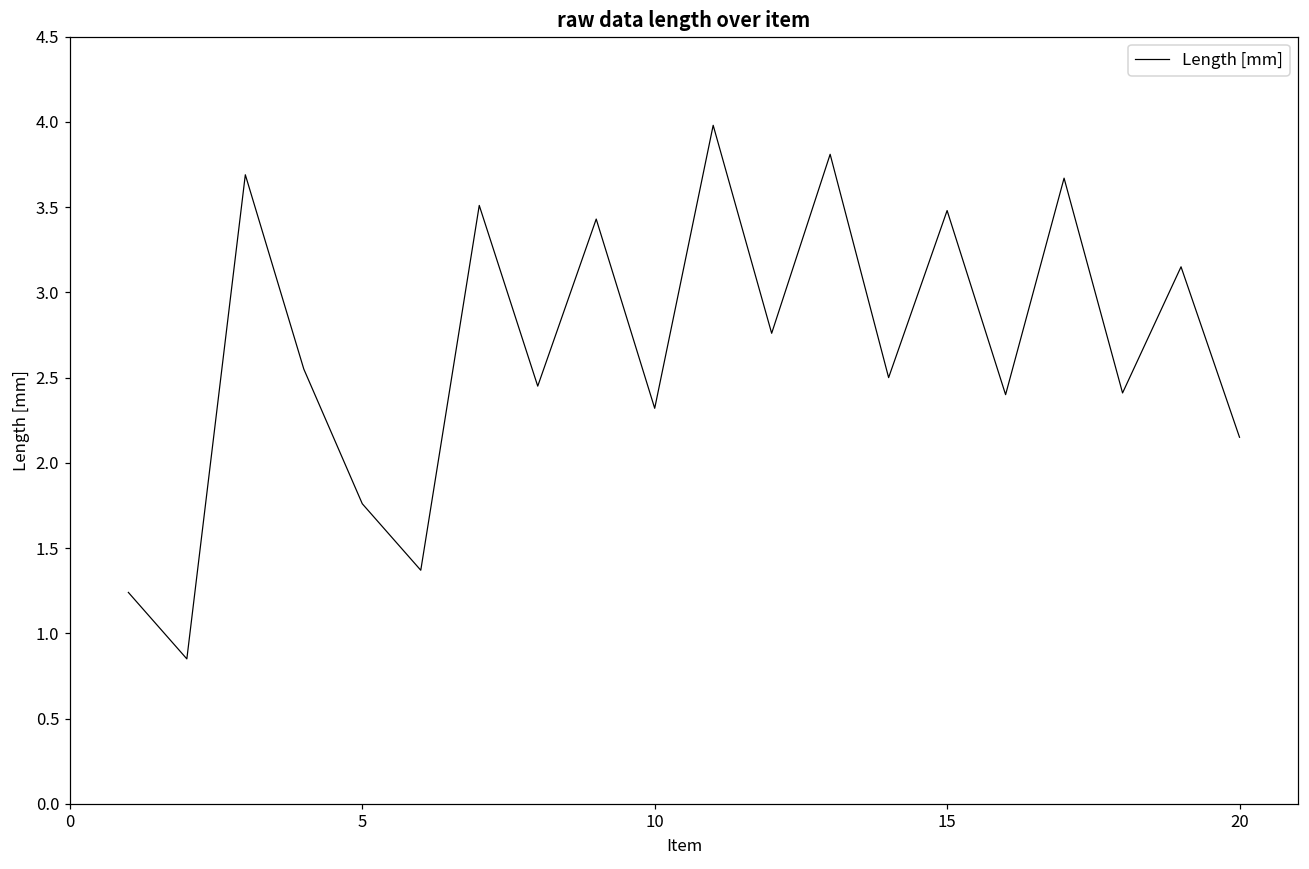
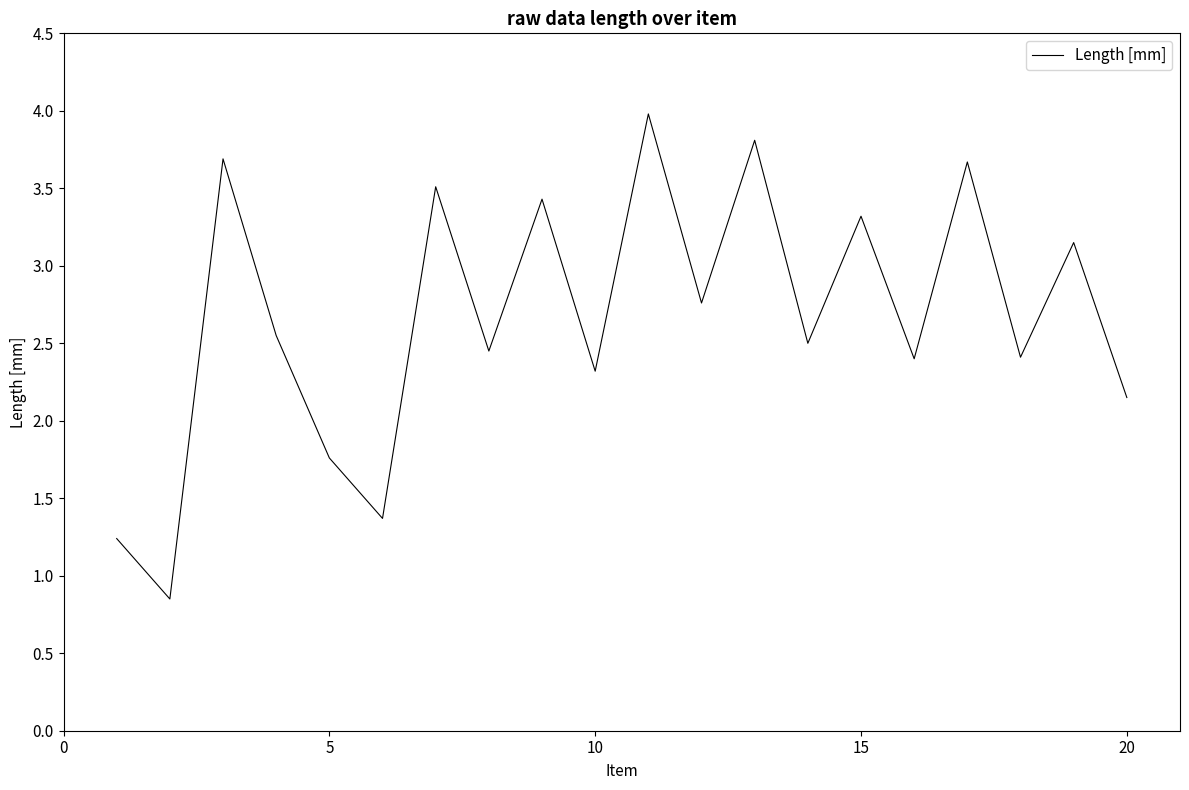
15: 3.48 -> 3.32
